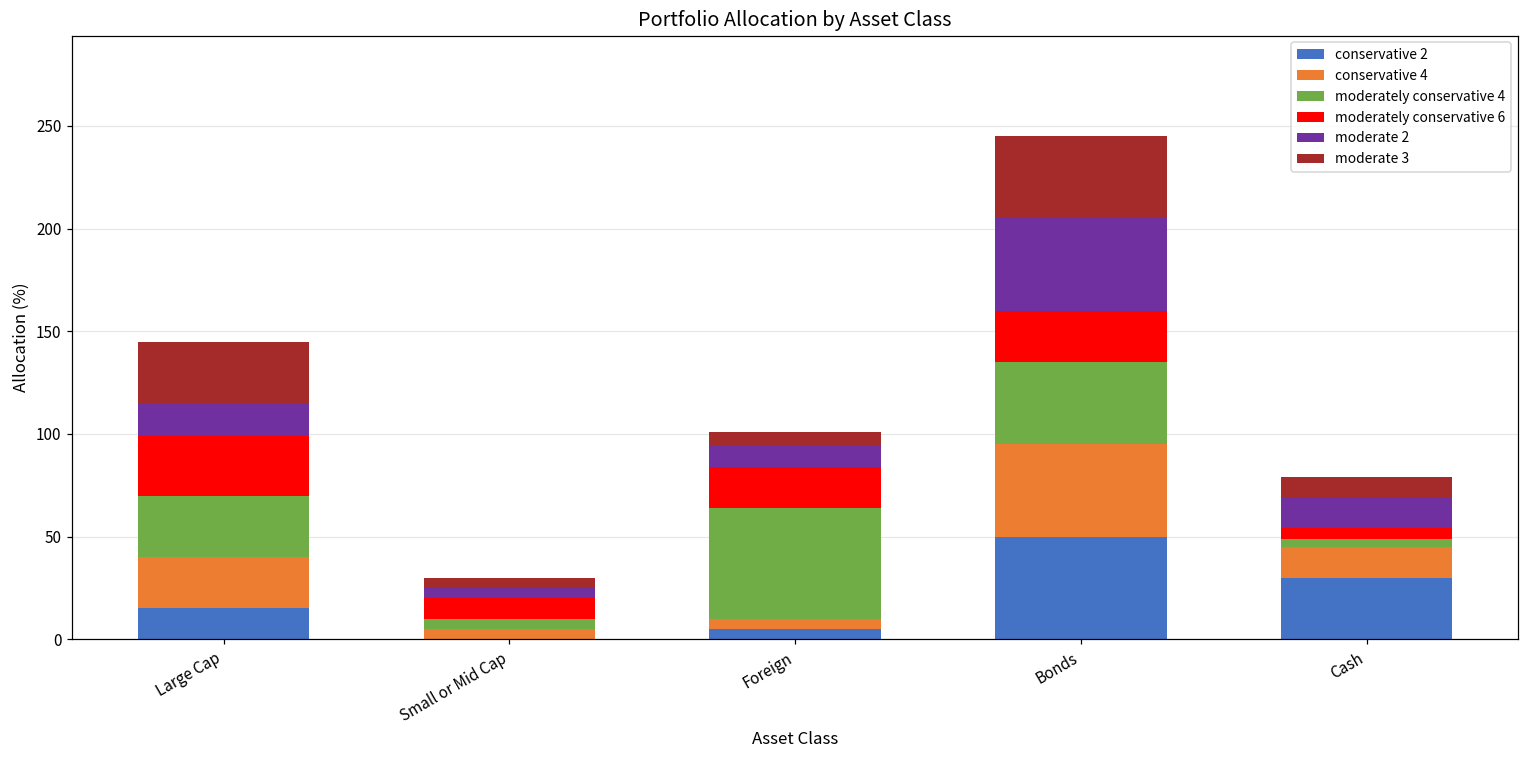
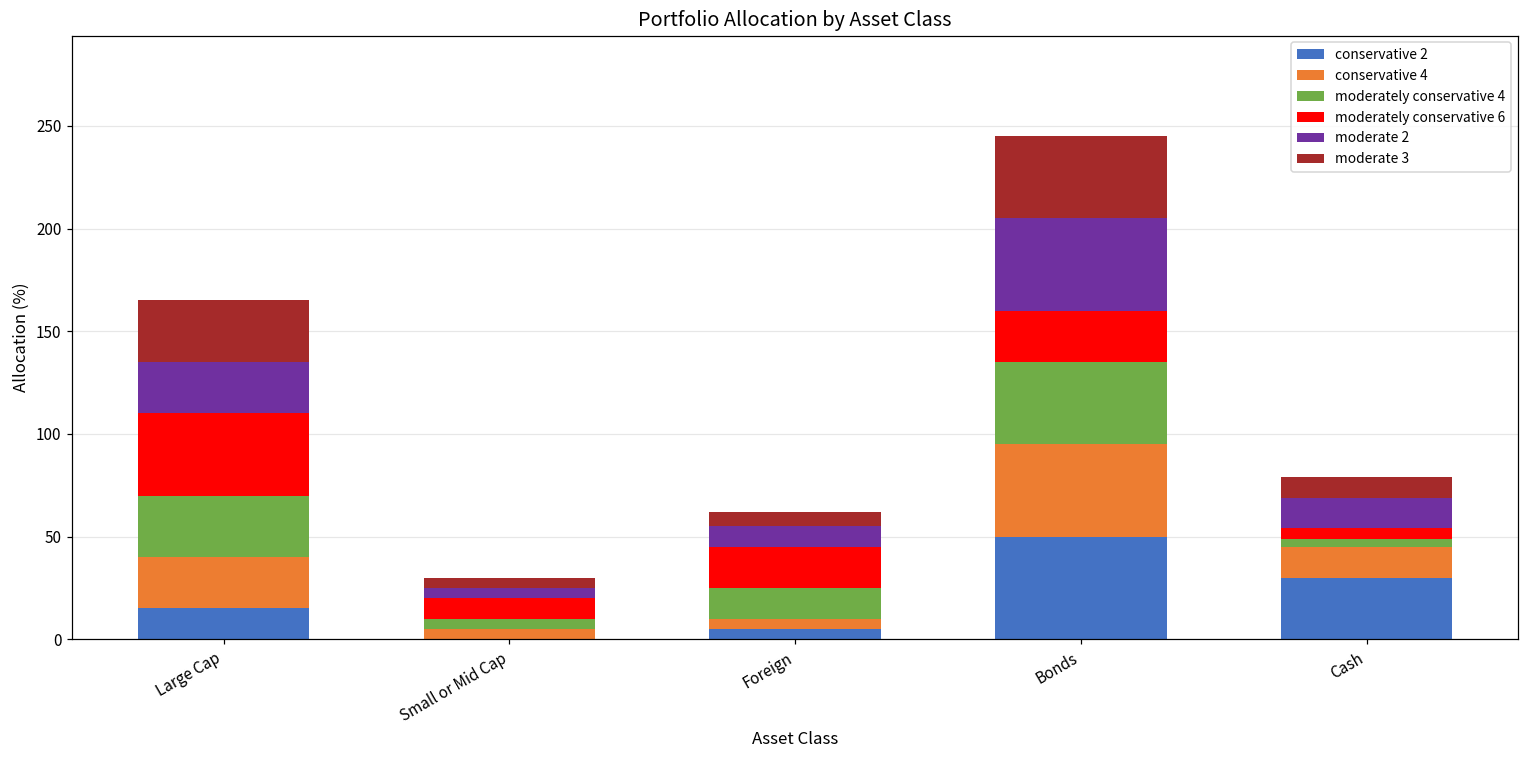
moderately conservative 6, Large Cap: 29 -> 40
moderate 2, Large Cap: 16 -> 25
moderately conservative 4, Foreign: 54 -> 15
